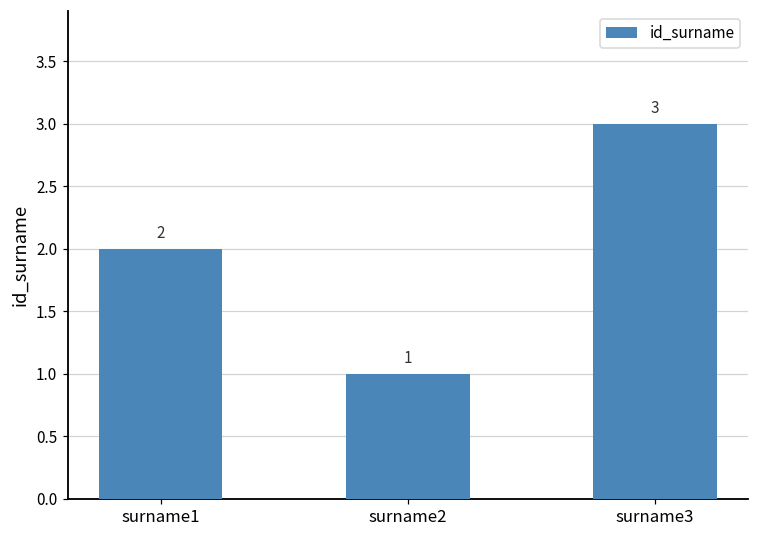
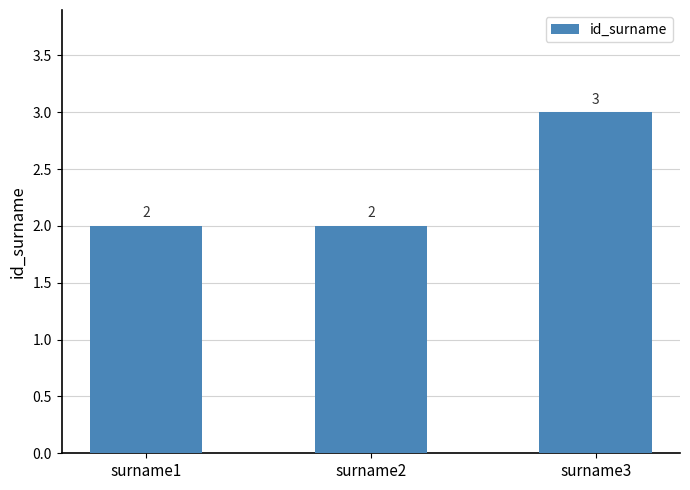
surname2: 1 -> 2
